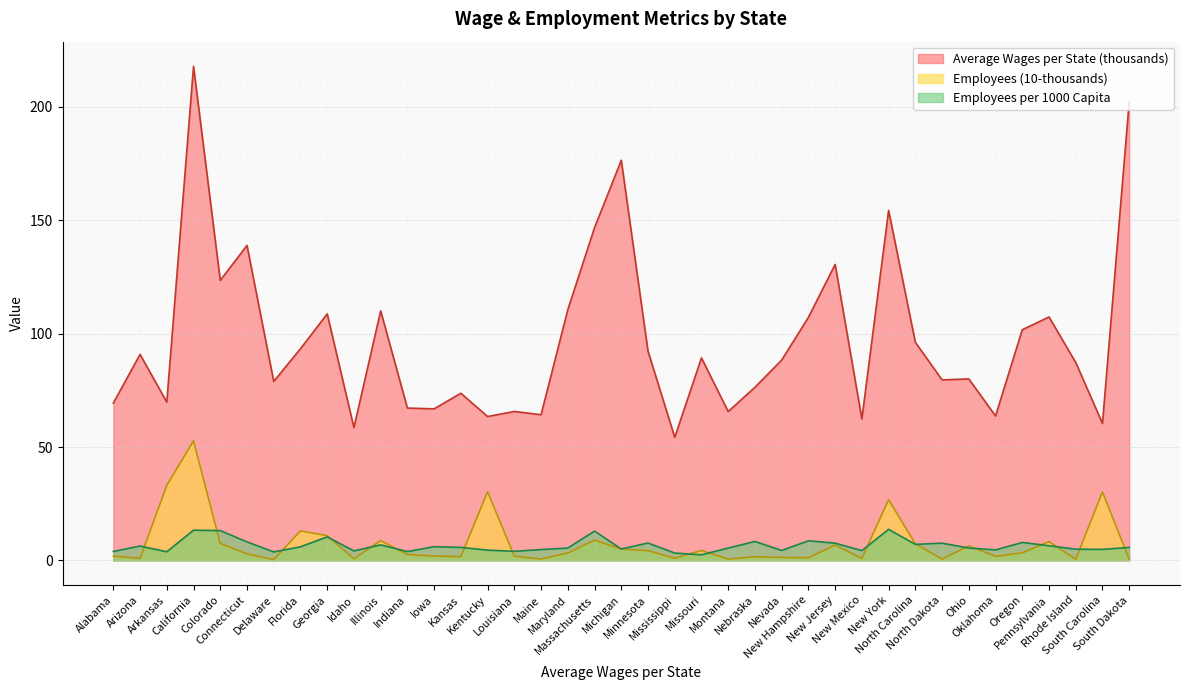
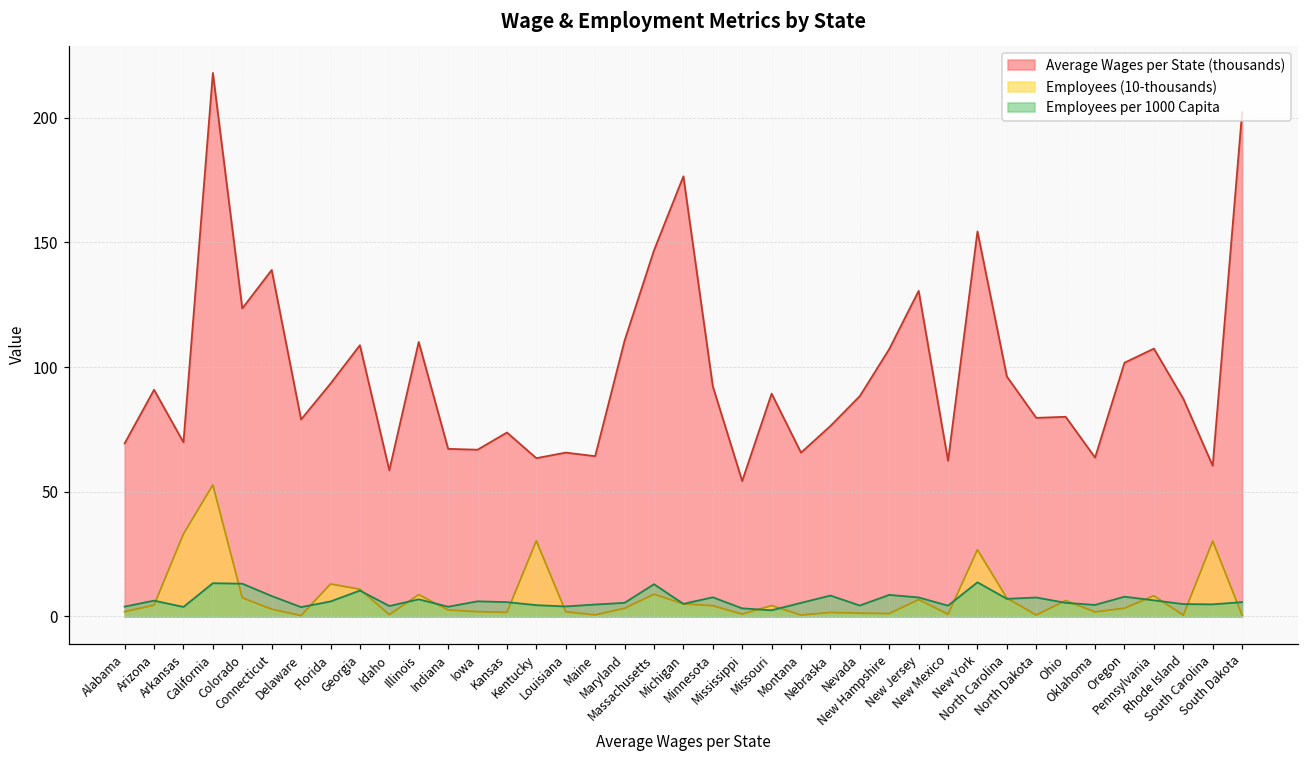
Employees (10-thousands), Arizona: 1 -> 5
